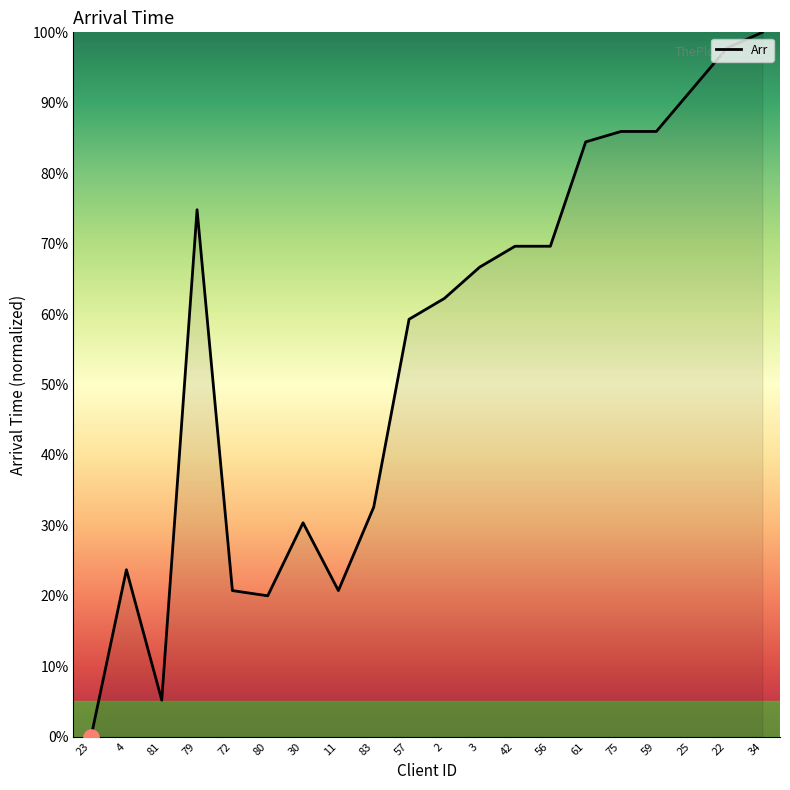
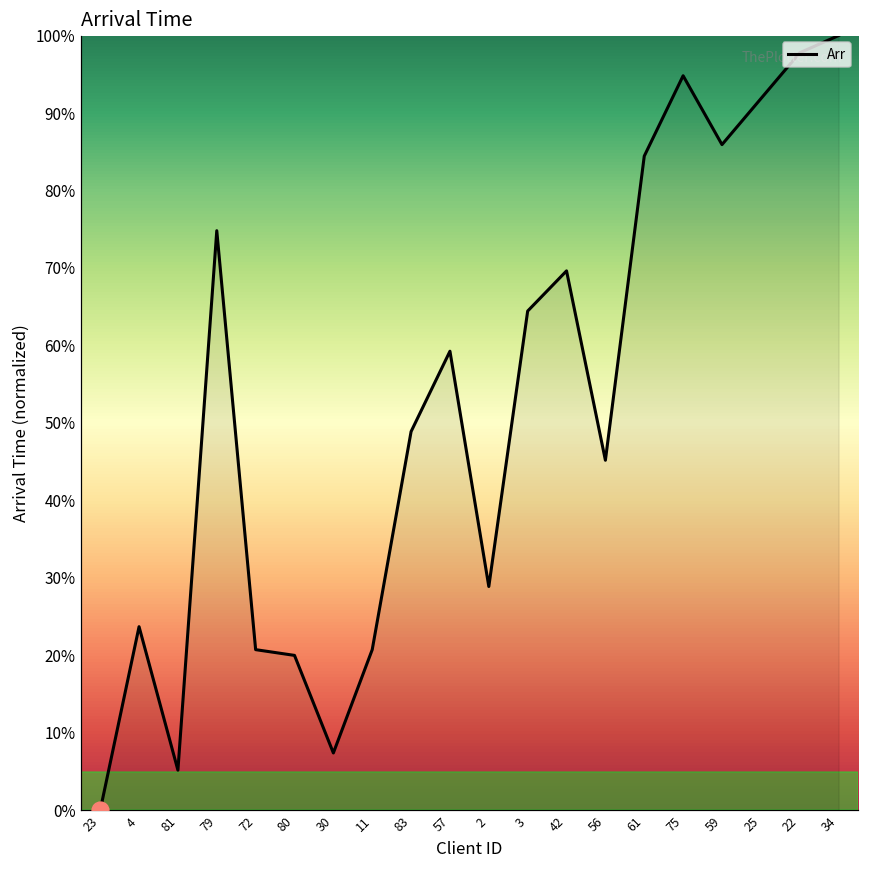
Arr, 30: 30% -> 7%
Arr, 83: 33% -> 49%
Arr, 2: 62% -> 29%
Arr, 3: 67% -> 64%
Arr, 56: 70% -> 45%
Arr, 75: 86% -> 95%
